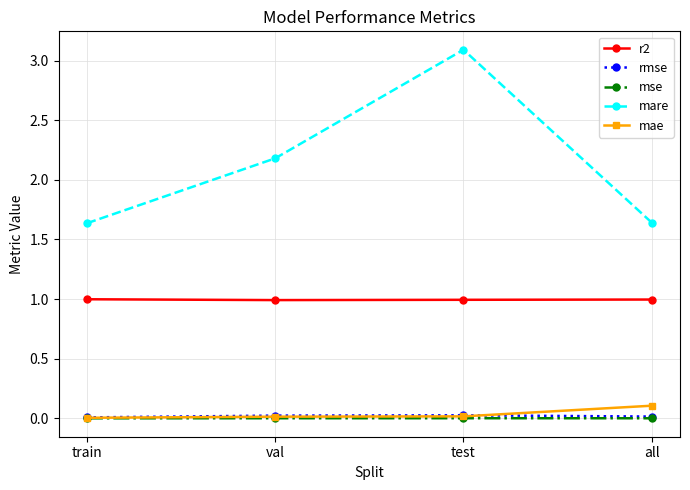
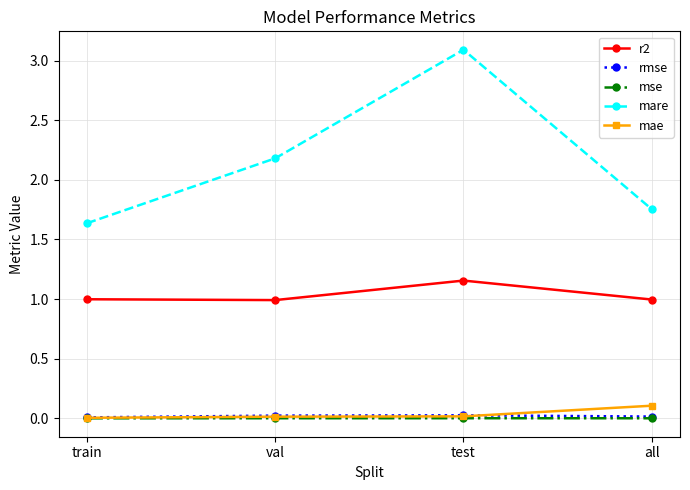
r2, test: 0.99 -> 1.16
mare, all: 1.64 -> 1.75
